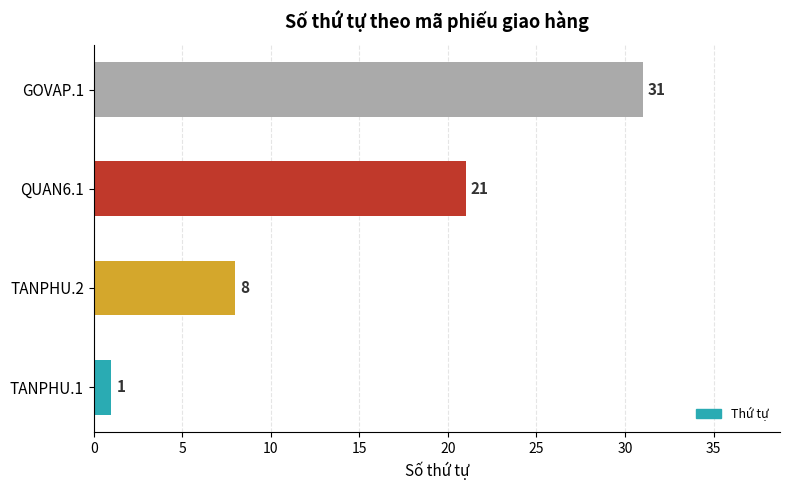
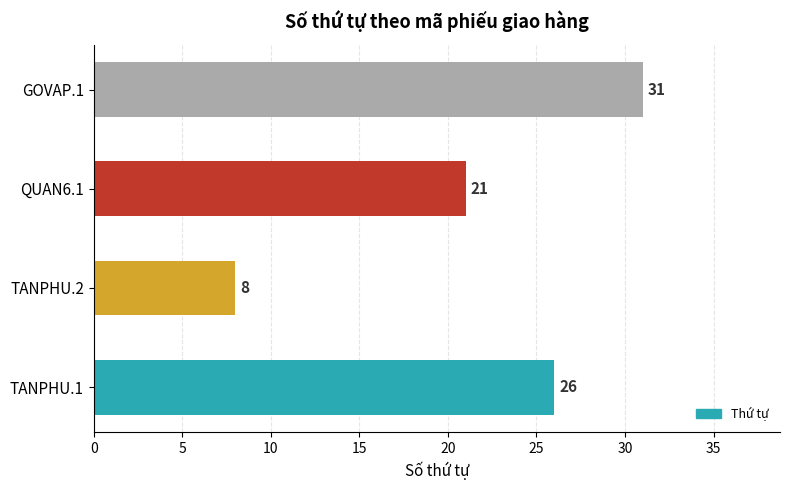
TANPHU.1: 1 -> 26
